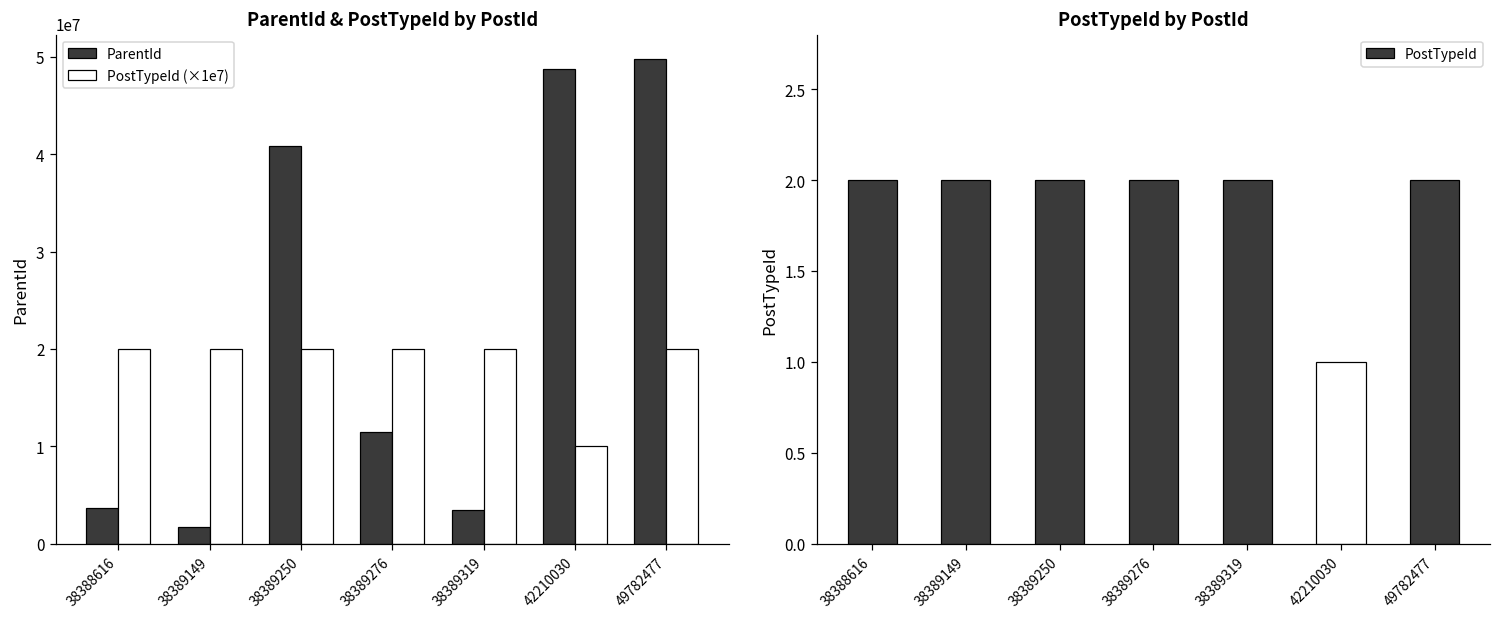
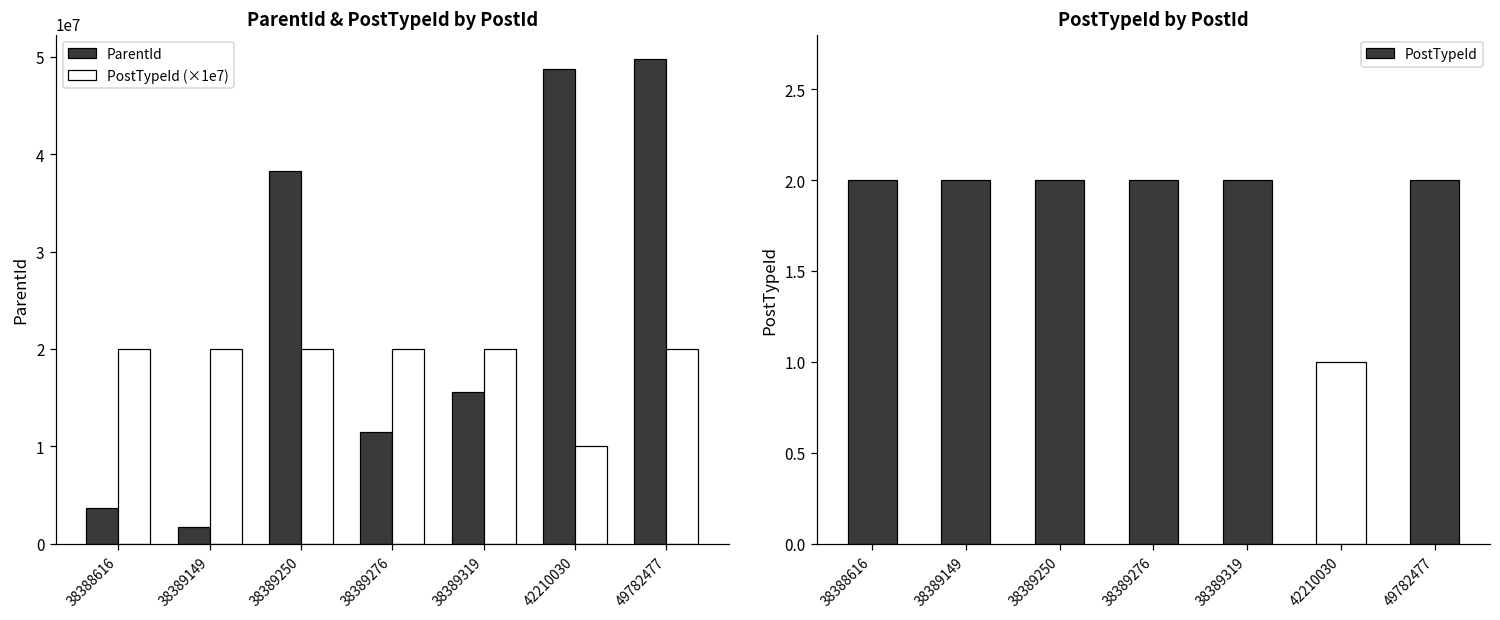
ParentId & PostTypeId by PostId, ParentId, 38389250: 41000000 -> 38000000
ParentId & PostTypeId by PostId, ParentId, 38389319: 3000000 -> 16000000
